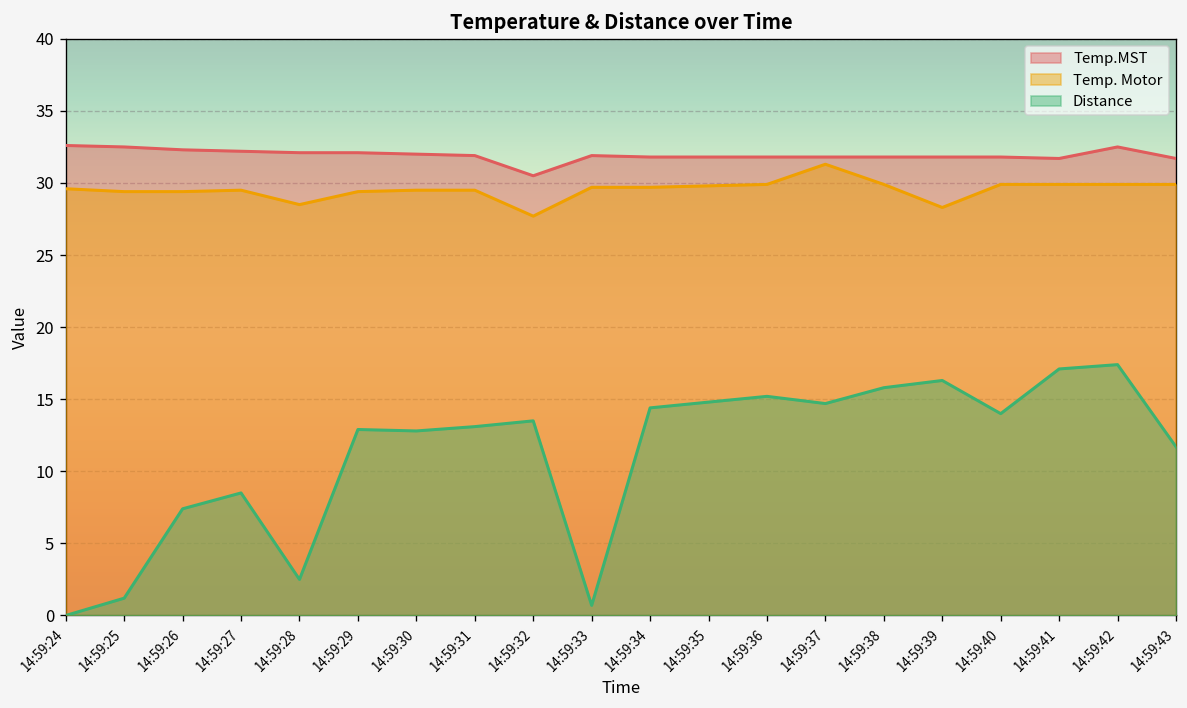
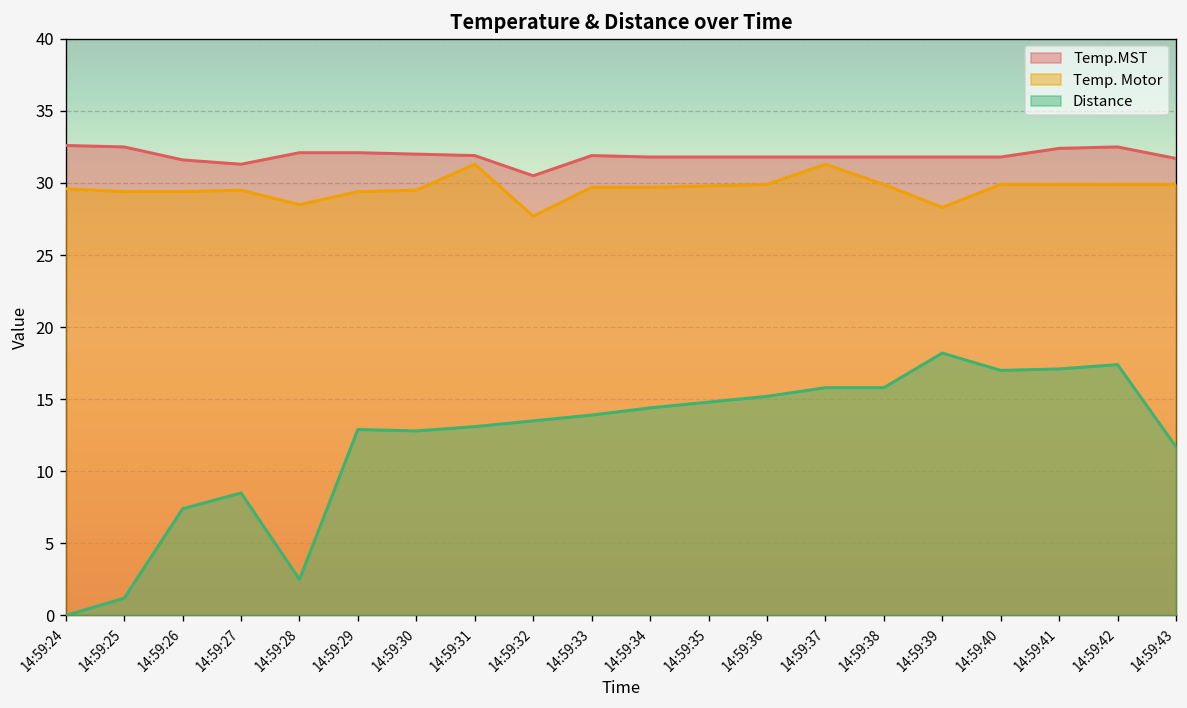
Temp.MST, 14:59:26: 32.3 -> 31.6
Temp.MST, 14:59:27: 32.2 -> 31.3
Temp. Motor, 14:59:31: 29.5 -> 31.3
Distance, 14:59:33: 0.7 -> 13.9
Distance, 14:59:37: 14.7 -> 15.8
Distance, 14:59:39: 16.3 -> 18.2
Distance, 14:59:40: 14 -> 17
Temp.MST, 14:59:41: 31.7 -> 32.4
